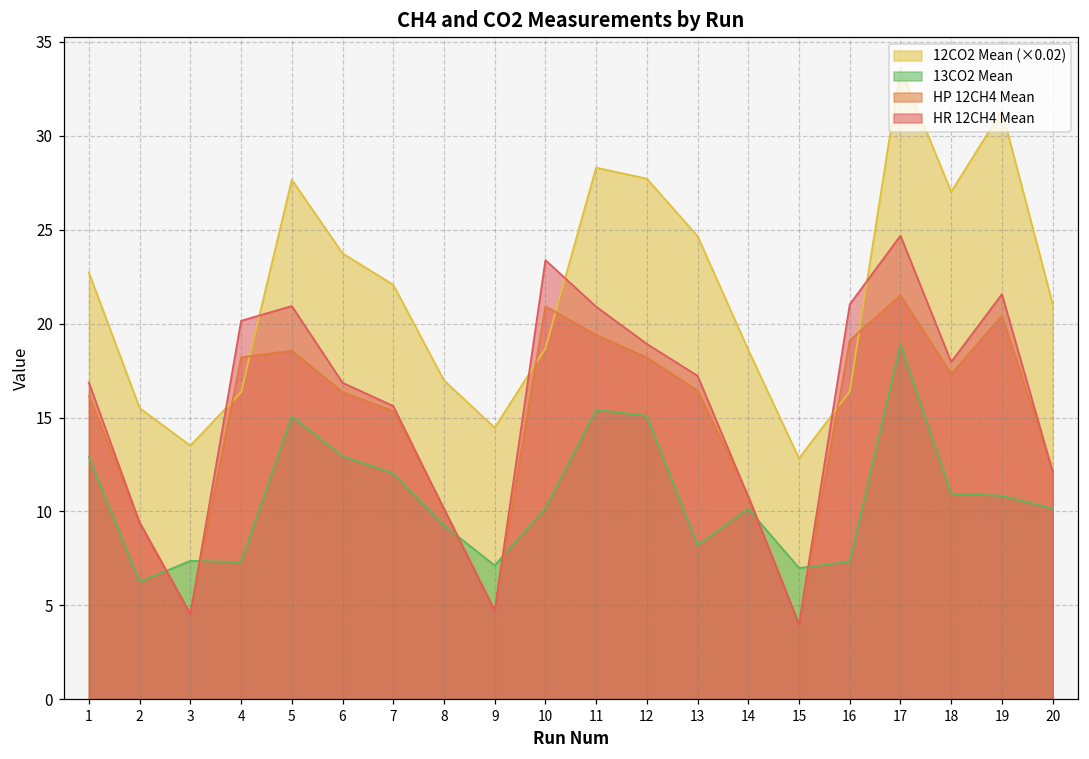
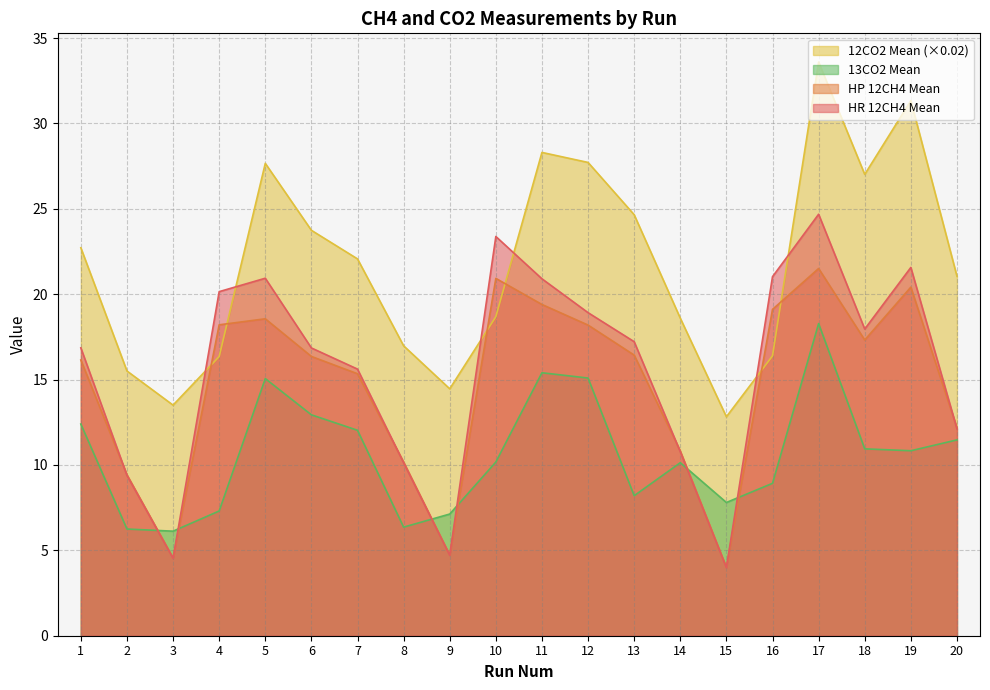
13CO2 Mean, 1: 12.9 -> 12.4
13CO2 Mean, 3: 7.4 -> 6.1
13CO2 Mean, 8: 9.3 -> 6.4
13CO2 Mean, 15: 7.0 -> 7.8
13CO2 Mean, 16: 7.3 -> 8.9
13CO2 Mean, 17: 18.9 -> 18.3
13CO2 Mean, 20: 10.2 -> 11.5
